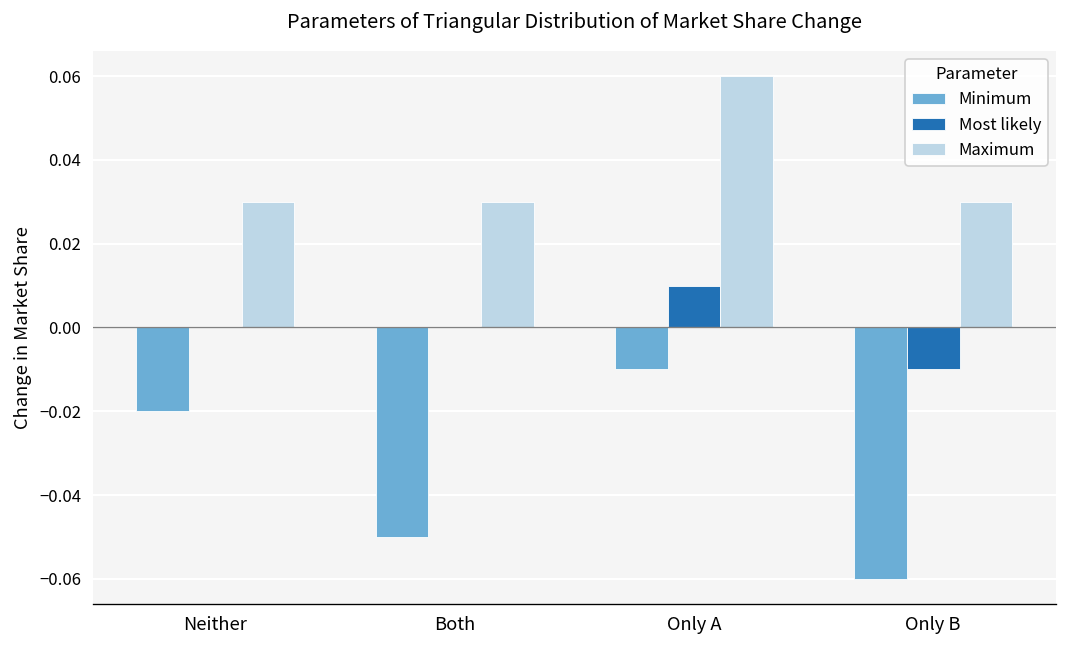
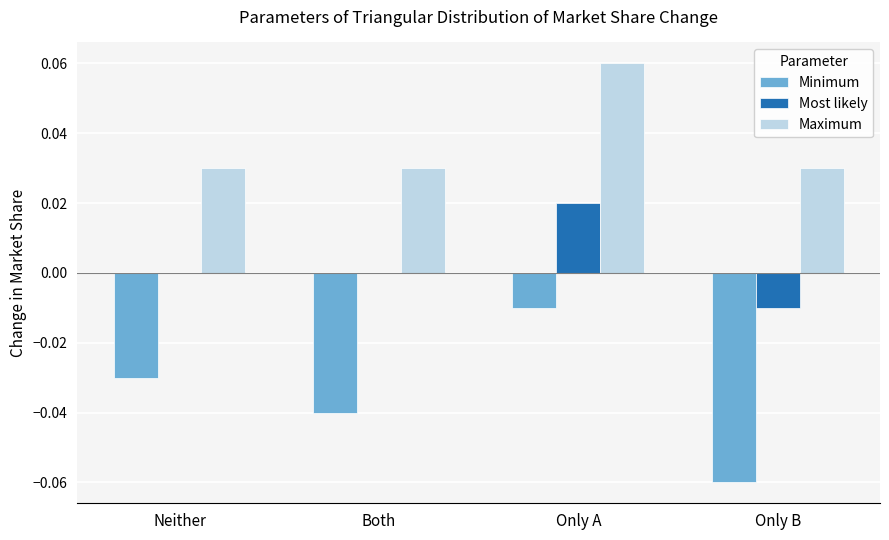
Minimum, Neither: -0.02 -> -0.03
Minimum, Both: -0.05 -> -0.04
Most likely, Only A: 0.01 -> 0.02
